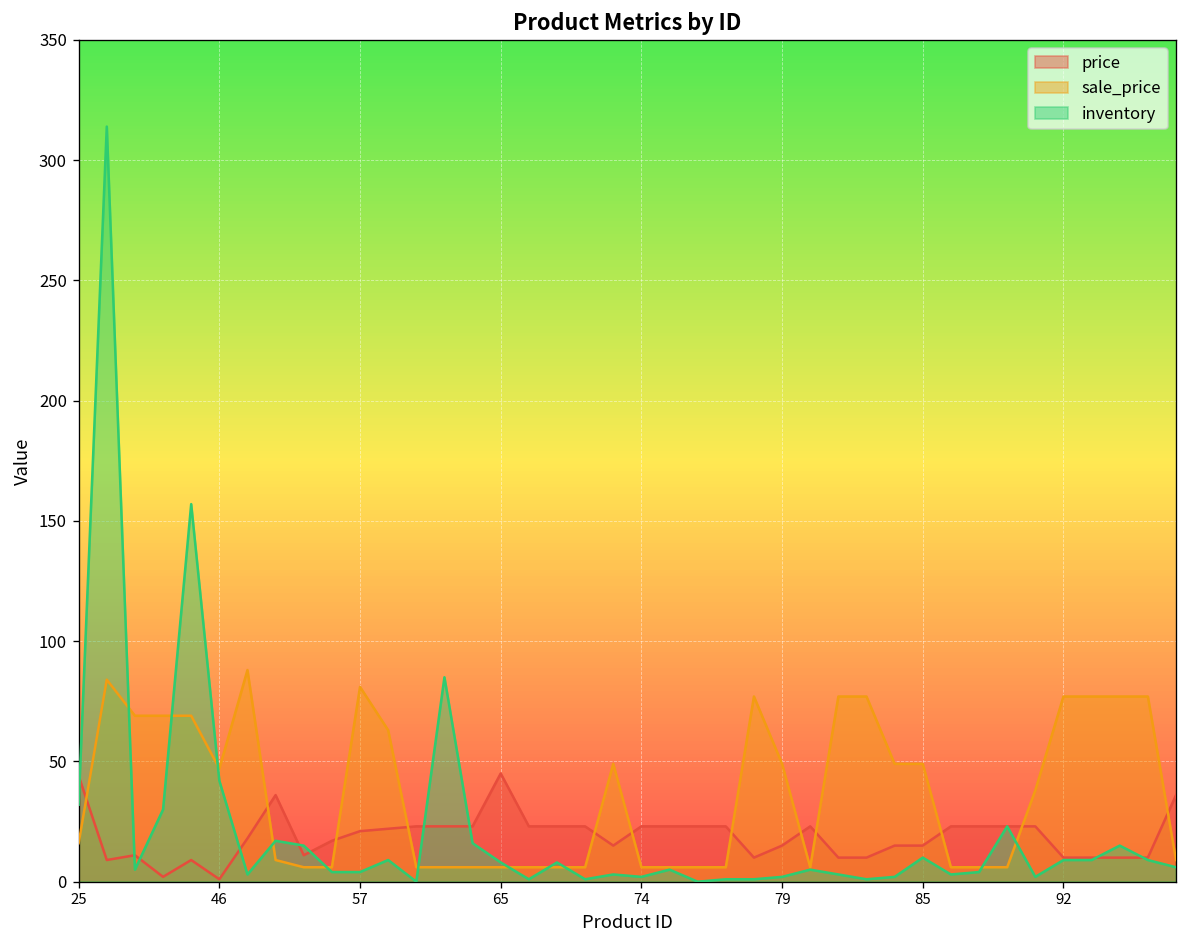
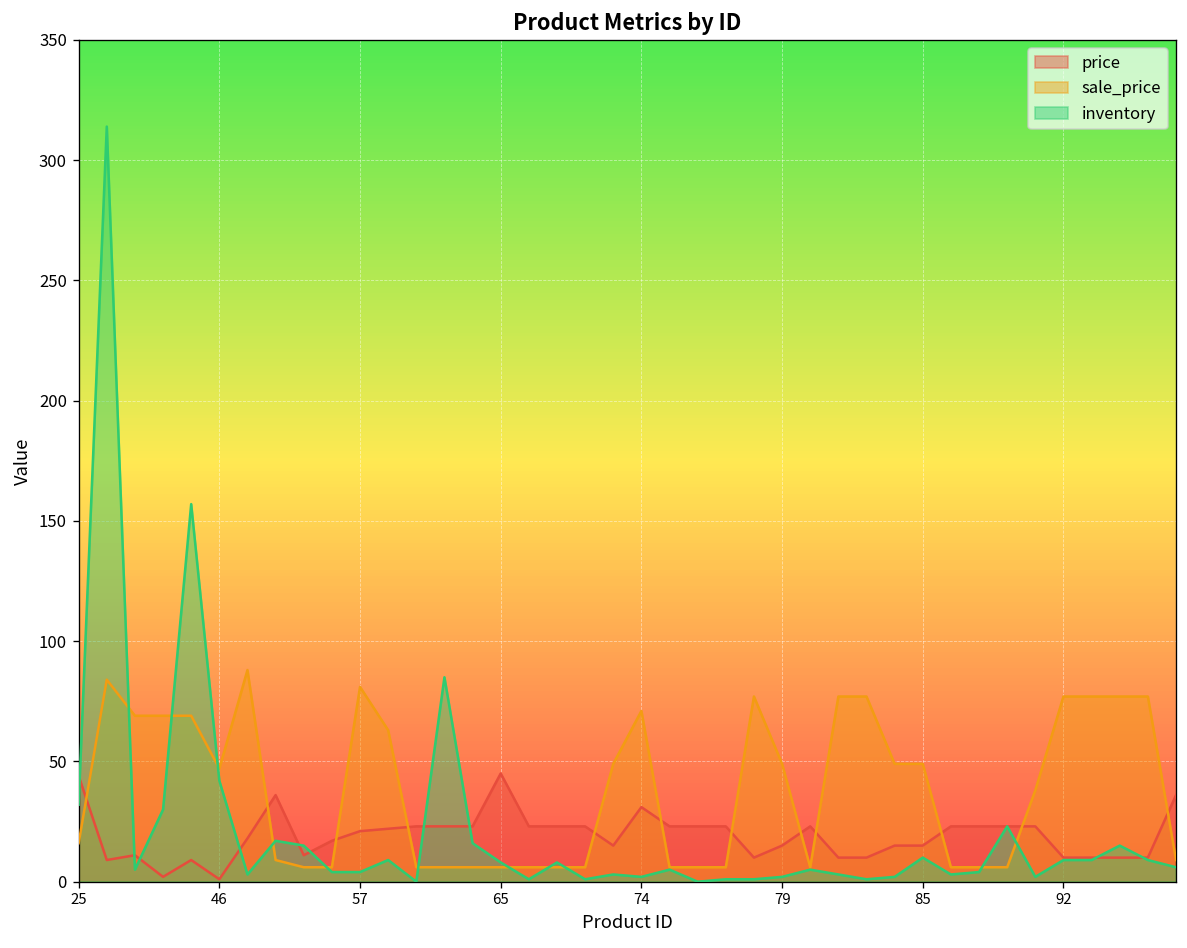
price, 74: 23 -> 31
sale_price, 74: 6 -> 71
